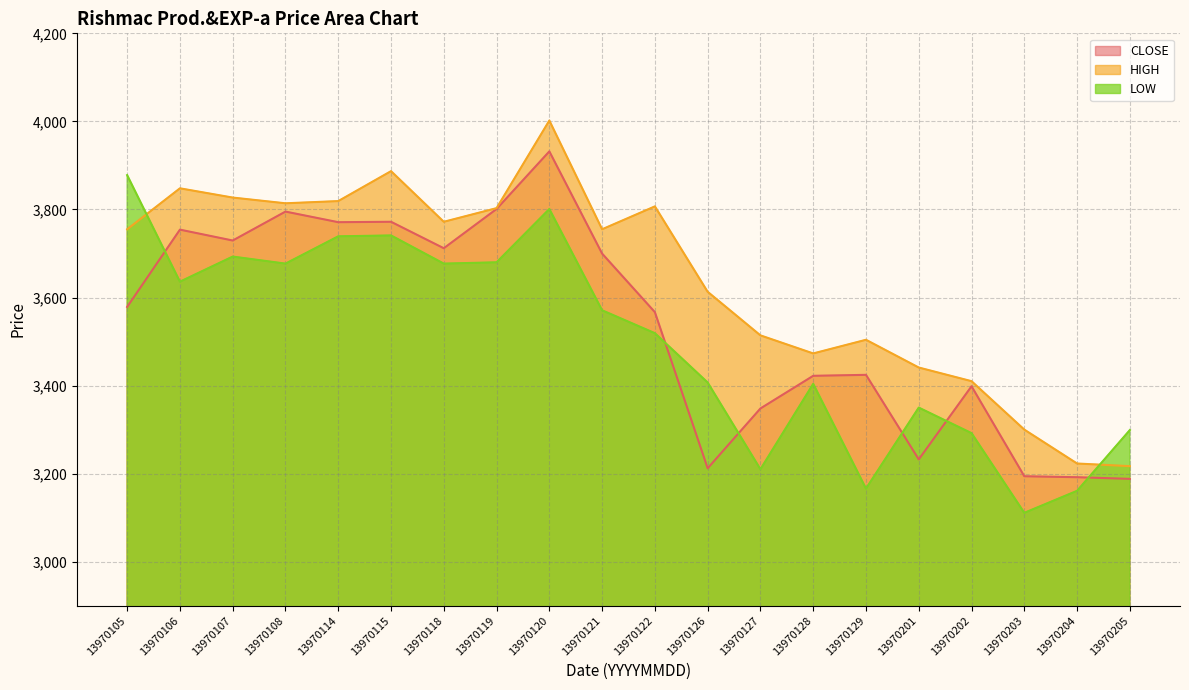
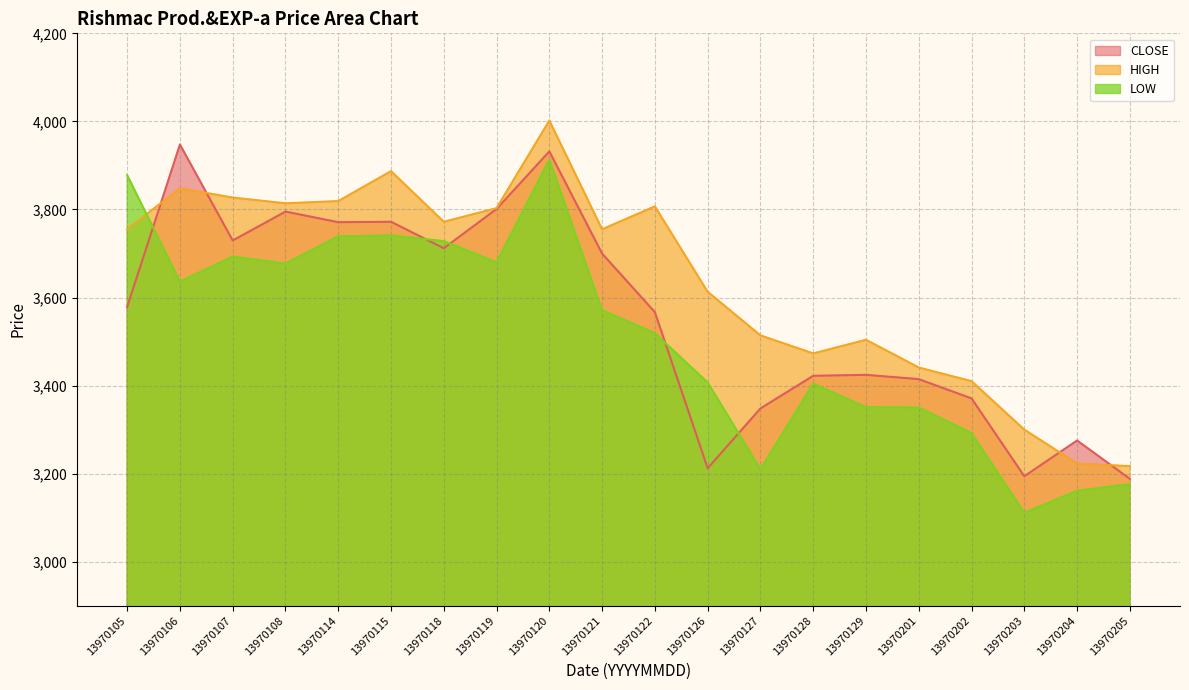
CLOSE, 13970106: 3,750 -> 3,950
LOW, 13970118: 3,680 -> 3,730
LOW, 13970120: 3,800 -> 3,910
LOW, 13970129: 3,170 -> 3,350
CLOSE, 13970201: 3,230 -> 3,410
CLOSE, 13970202: 3,400 -> 3,370
CLOSE, 13970204: 3,190 -> 3,280
LOW, 13970205: 3,300 -> 3,180
